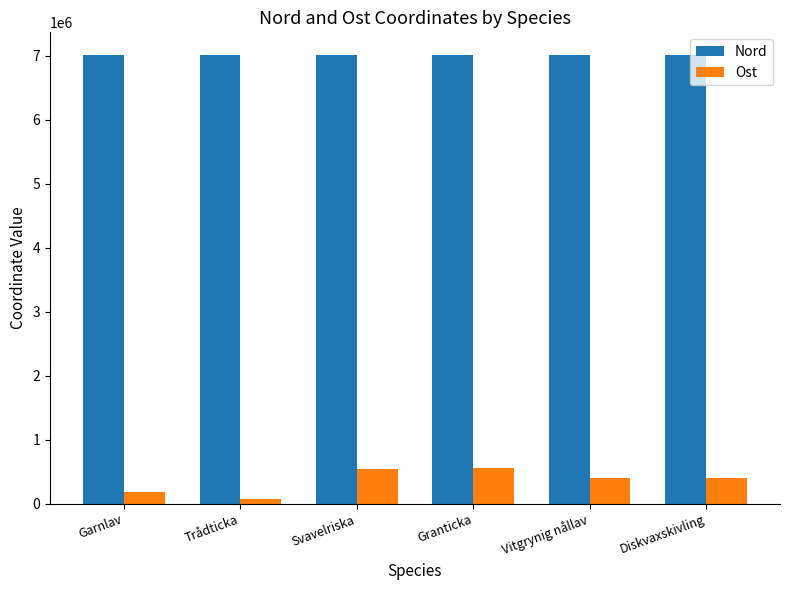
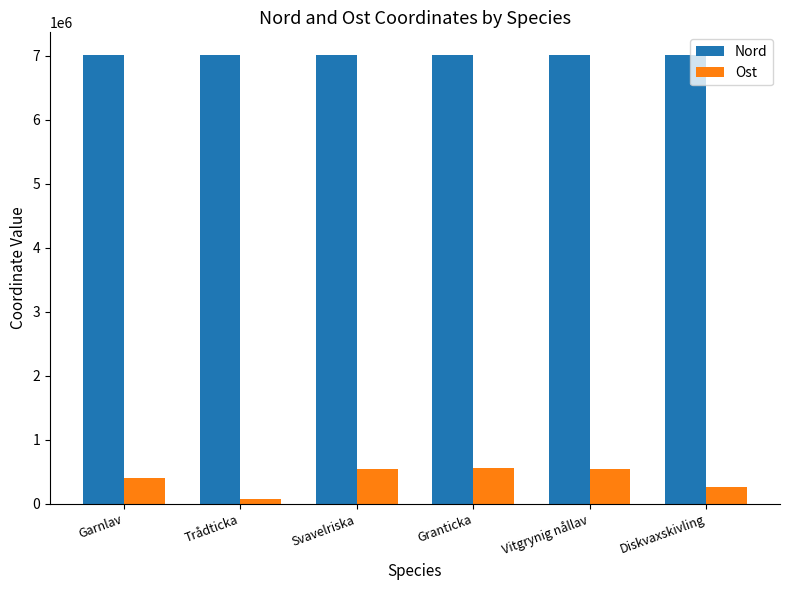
Ost, Garnlav: 200000 -> 400000
Ost, Vitgrynig nållav: 400000 -> 500000
Ost, Diskvaxskivling: 400000 -> 300000
